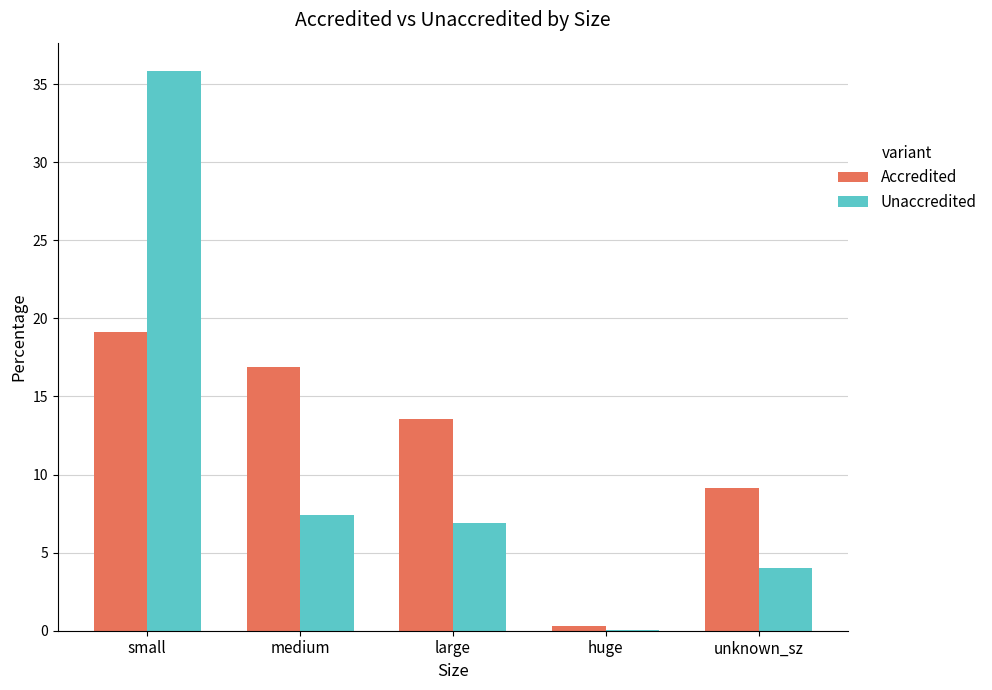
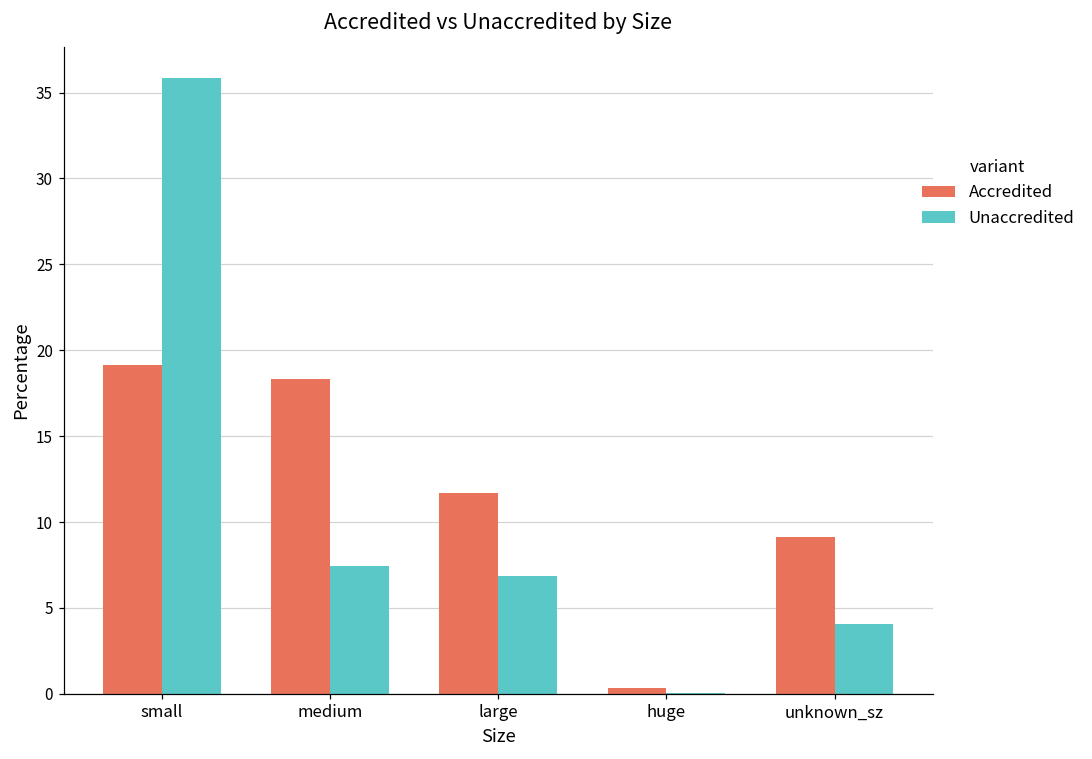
Accredited, medium: 16.9 -> 18.3
Accredited, large: 13.5 -> 11.7
